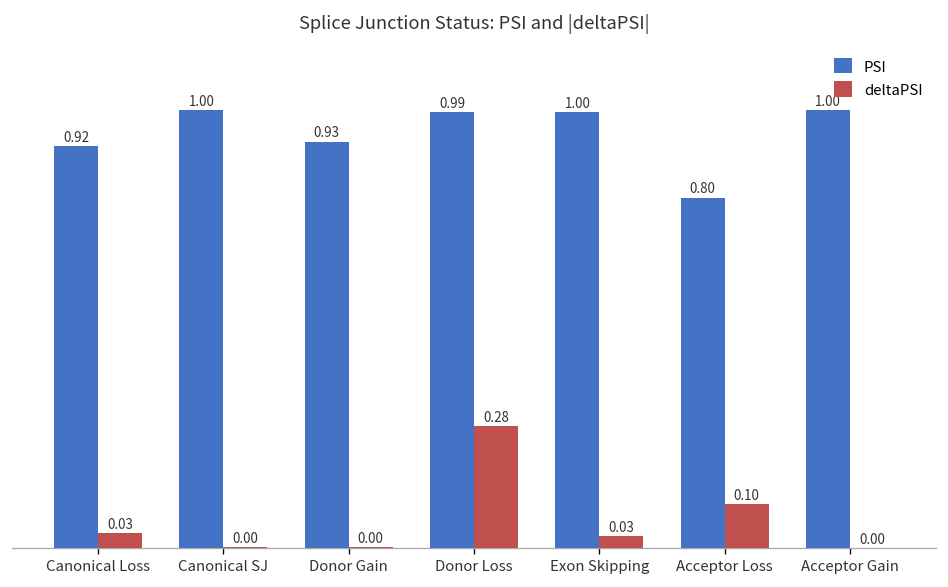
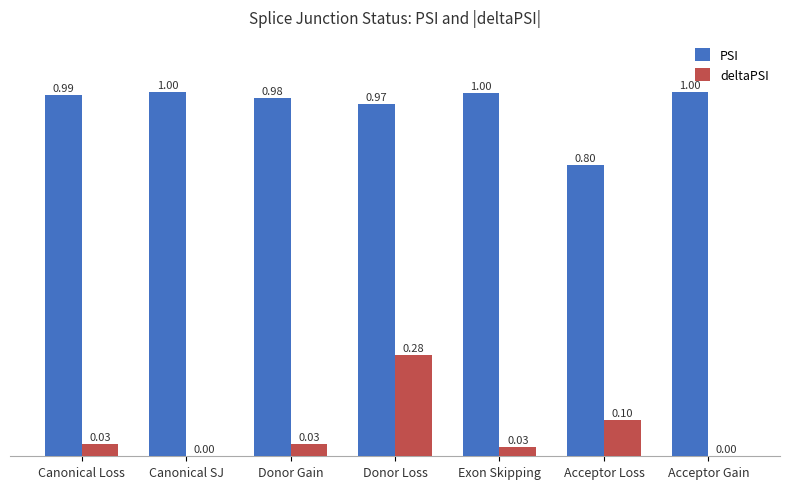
PSI, Canonical Loss: 0.92 -> 0.99
PSI, Donor Gain: 0.93 -> 0.98
deltaPSI, Donor Gain: 0.00 -> 0.03
PSI, Donor Loss: 0.99 -> 0.97
